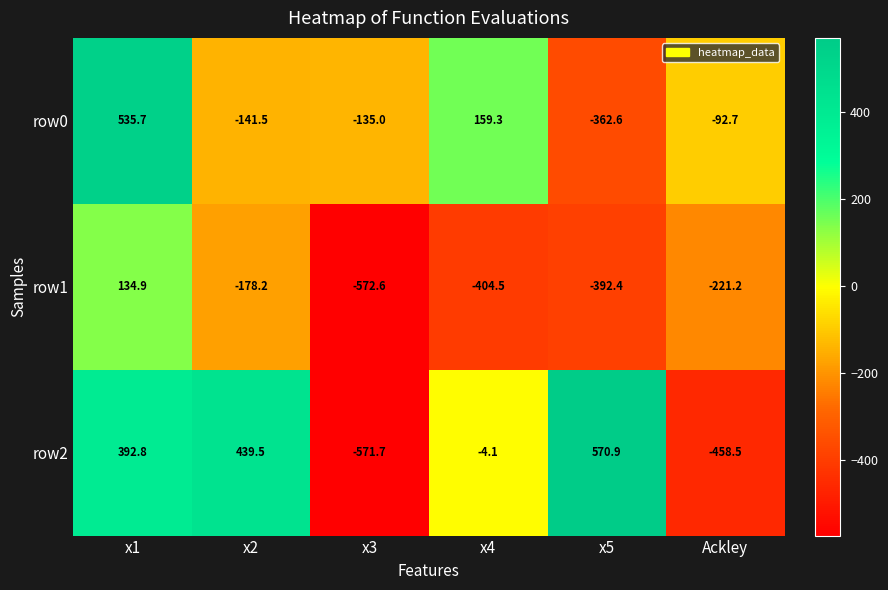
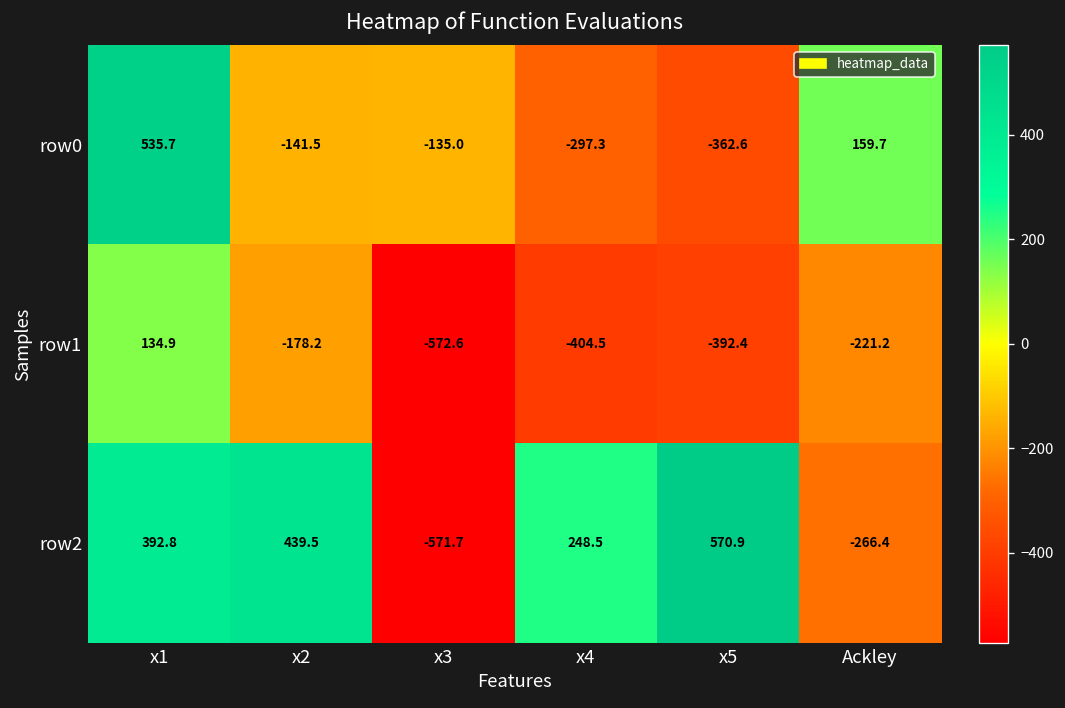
row0, x4: 159.3 -> -297.3
row0, Ackley: -92.7 -> 159.7
row2, x4: -4.1 -> 248.5
row2, Ackley: -458.5 -> -266.4
